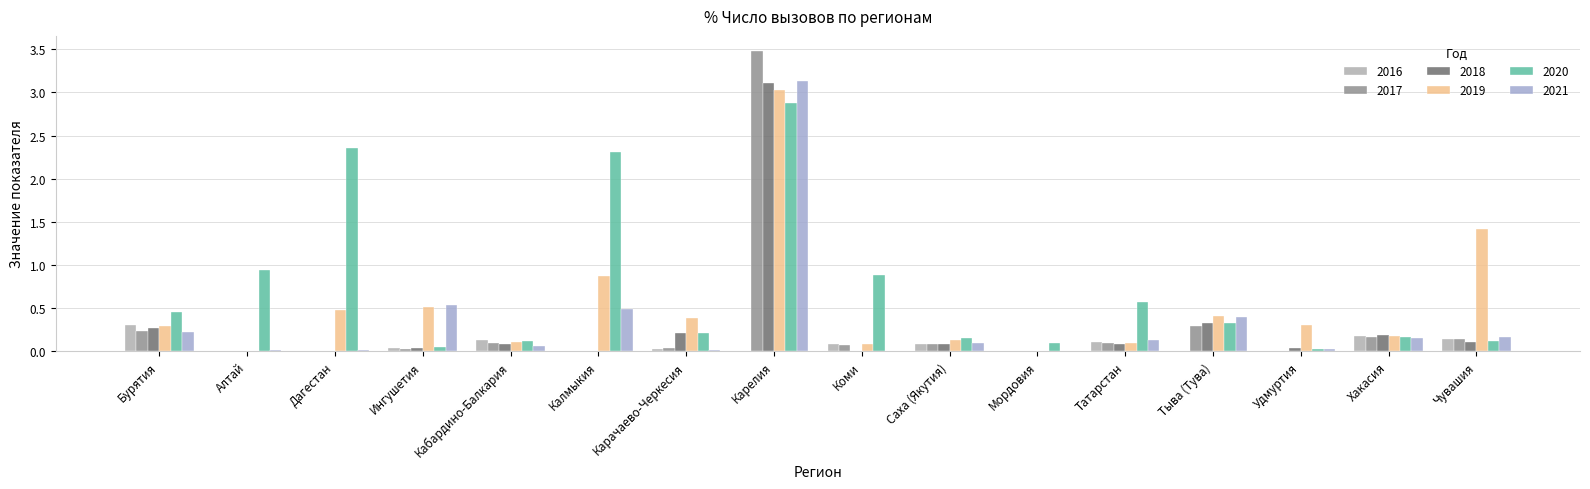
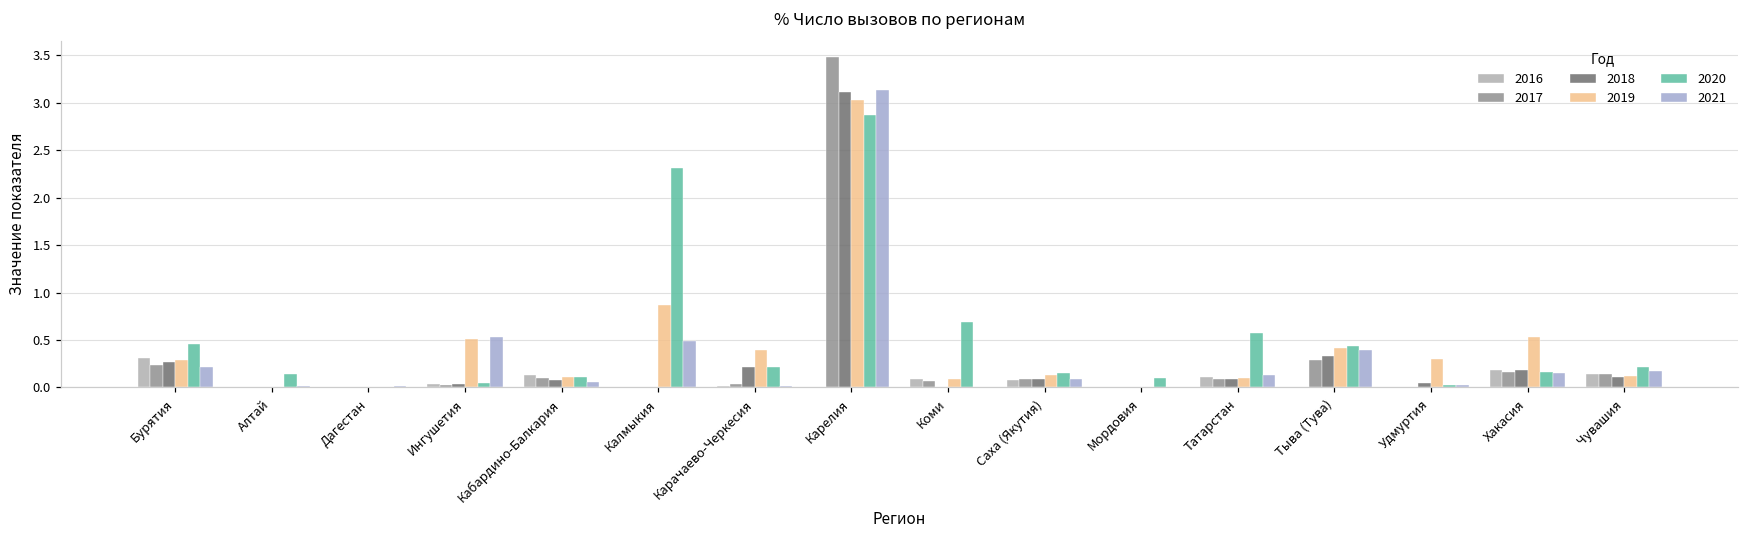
2020, Алтай: 0.9 -> 0.1
2019, Дагестан: 0.5 -> 0.0
2020, Дагестан: 2.4 -> 0.0
2020, Коми: 0.9 -> 0.7
2020, Тыва (Тува): 0.3 -> 0.4
2019, Хакасия: 0.2 -> 0.5
2019, Чувашия: 1.4 -> 0.1
2020, Чувашия: 0.1 -> 0.2
